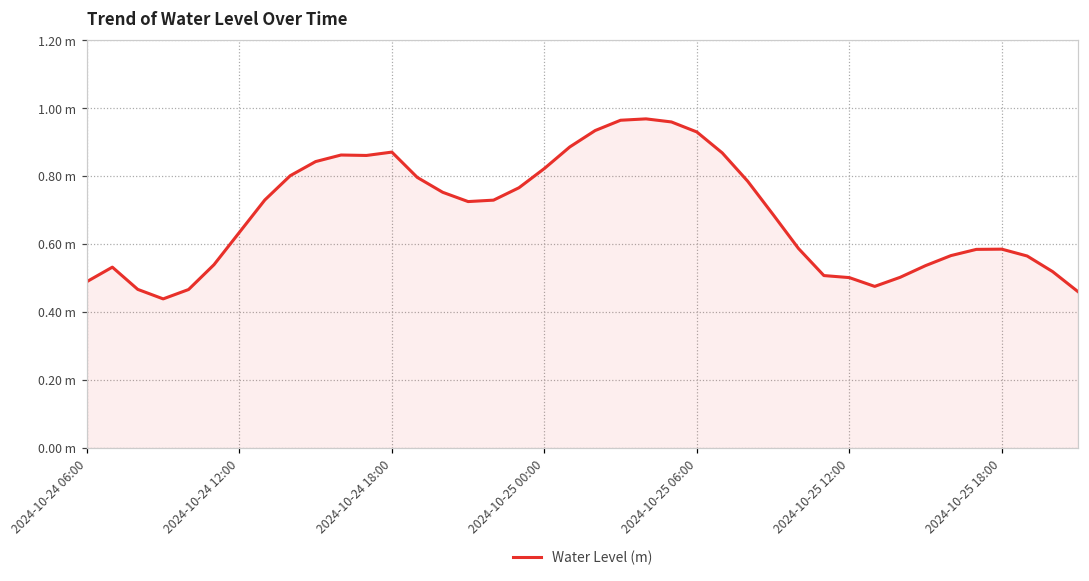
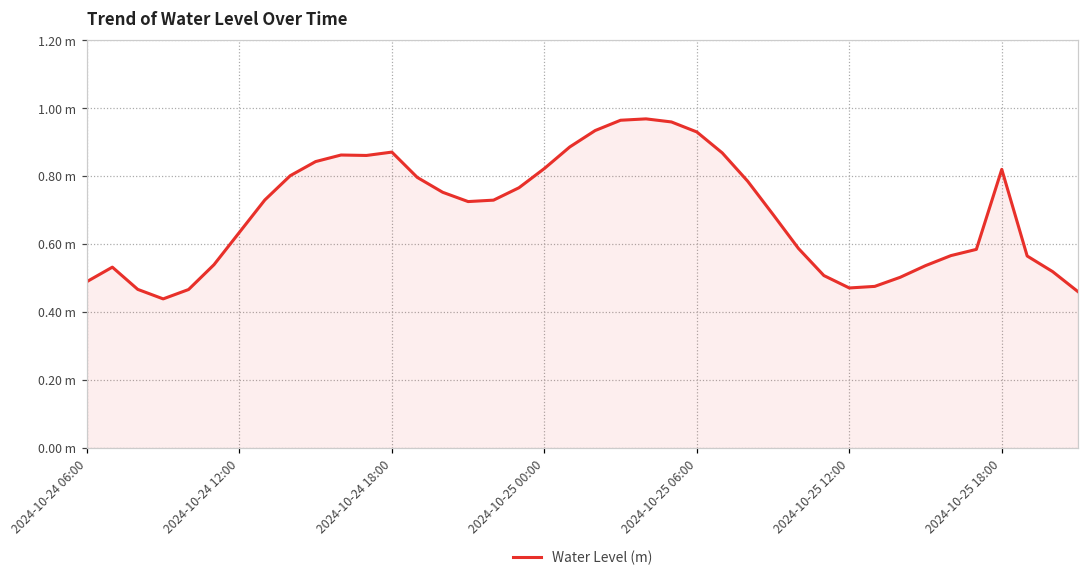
2024-10-25 12:00: 0.50 m -> 0.47 m
2024-10-25 18:00: 0.59 m -> 0.82 m
